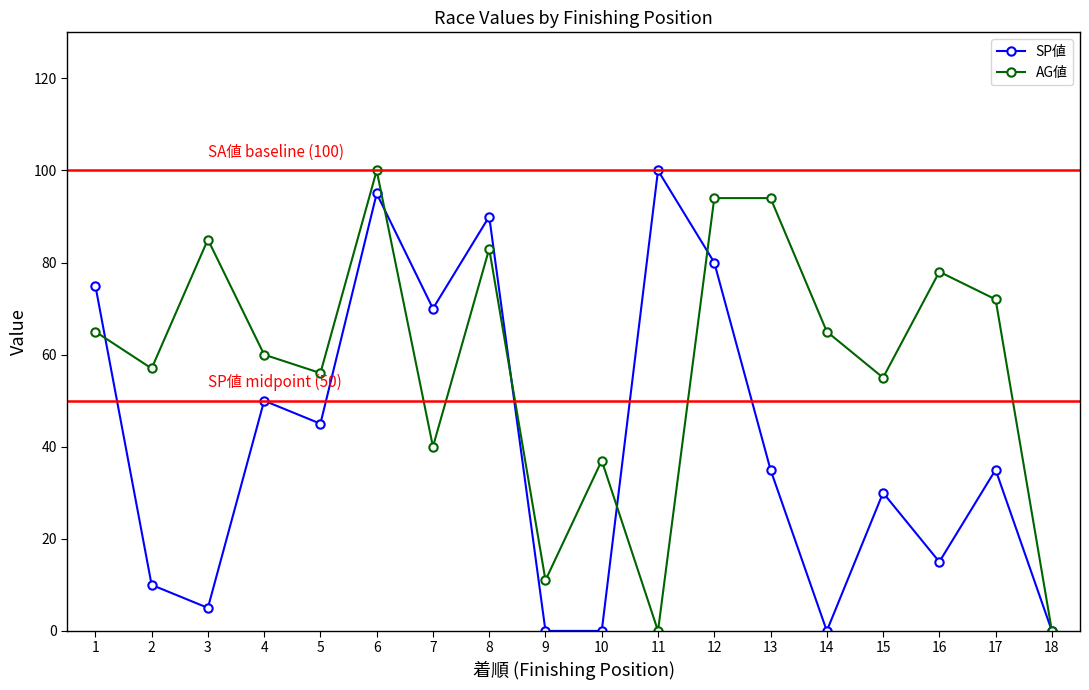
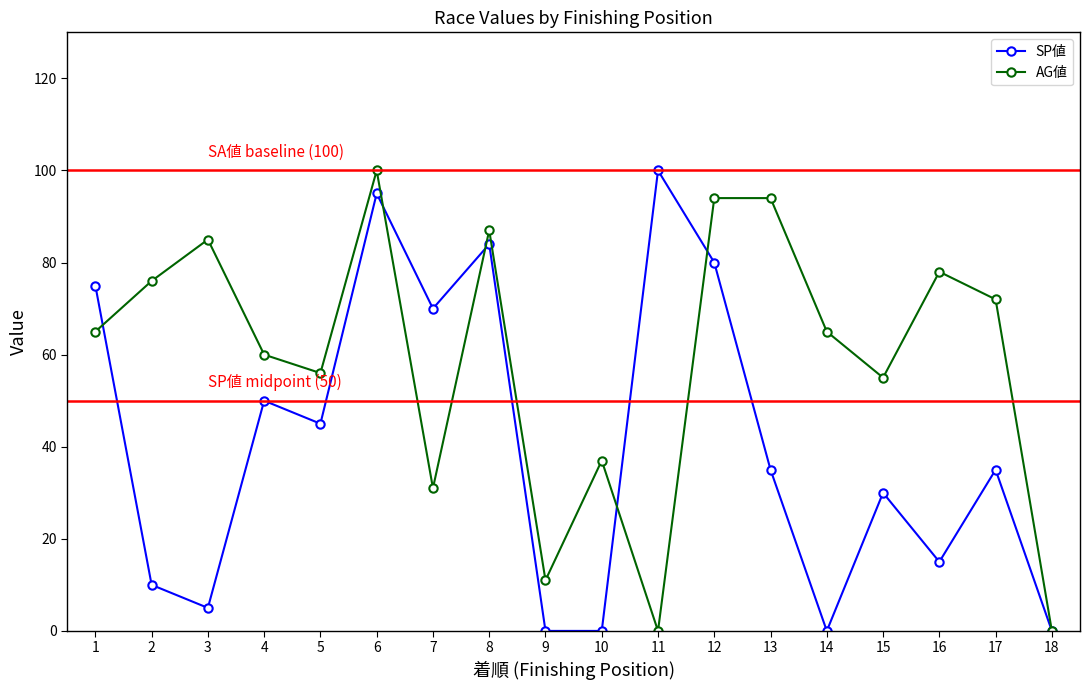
AG値, 2: 57 -> 76
AG値, 7: 40 -> 31
SP値, 8: 90 -> 84
AG値, 8: 83 -> 87
